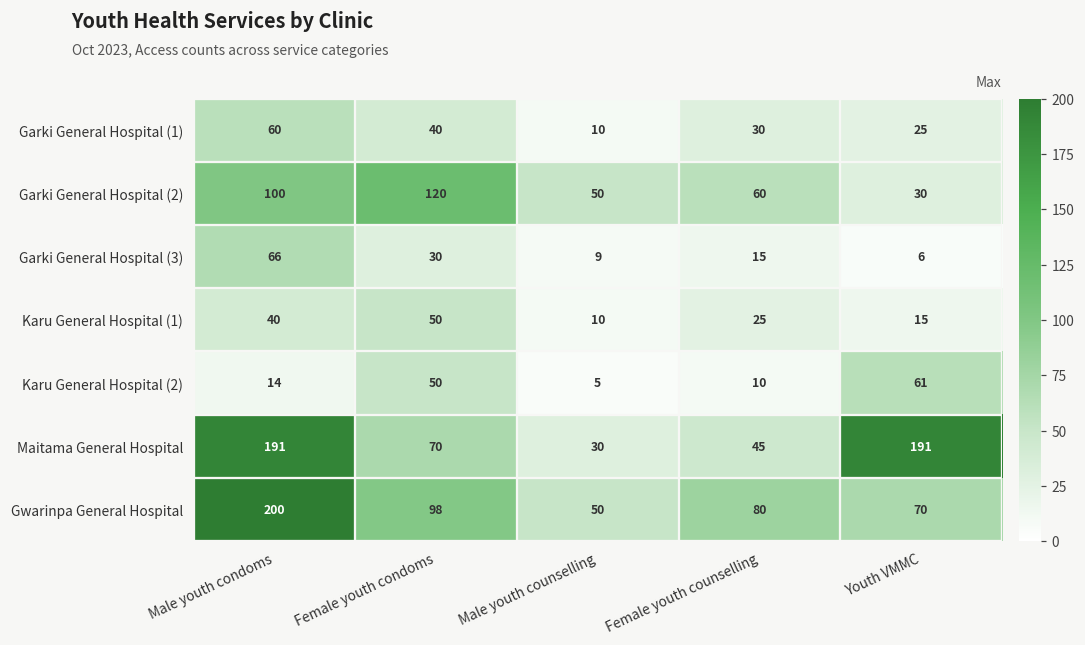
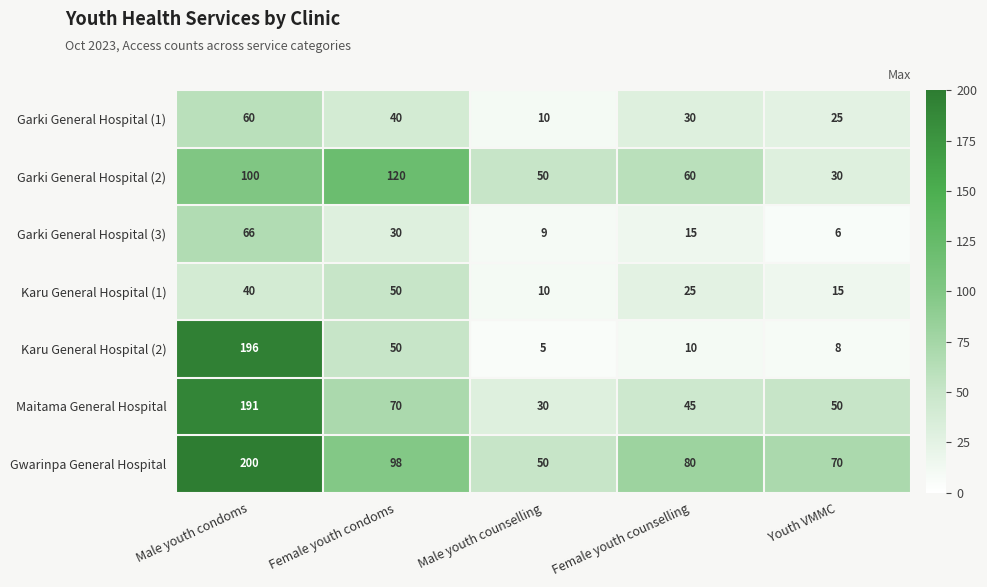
Karu General Hospital (2), Male youth condoms: 14 -> 196
Karu General Hospital (2), Youth VMMC: 61 -> 8
Maitama General Hospital, Youth VMMC: 191 -> 50
